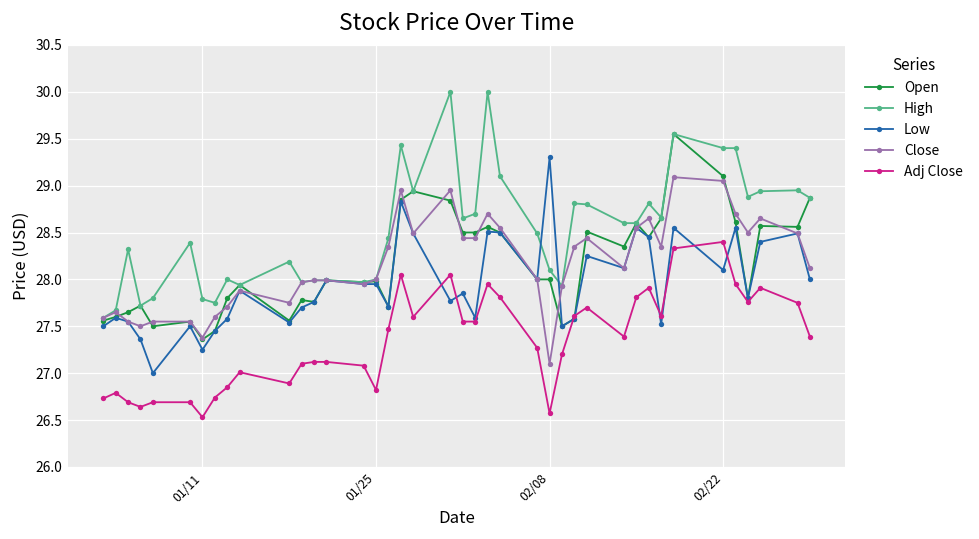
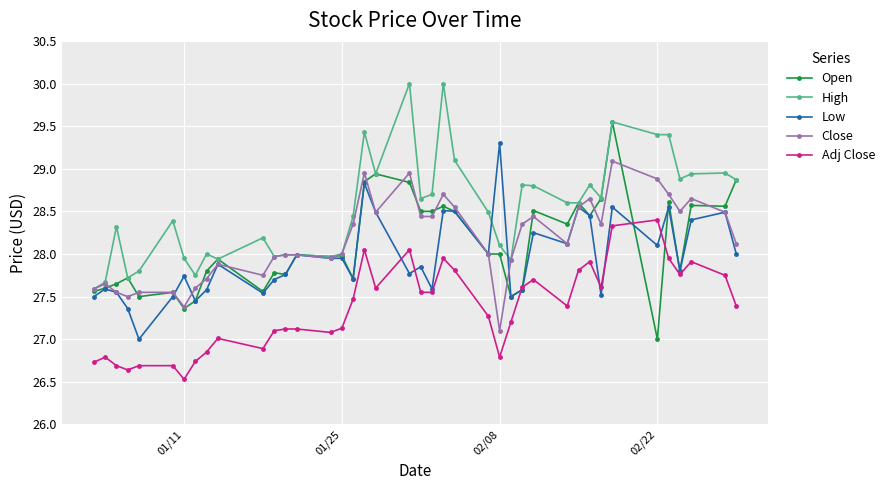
High, 01/11: 27.8 -> 28.0
Low, 01/11: 27.3 -> 27.7
Adj Close, 01/25: 26.8 -> 27.1
Adj Close, 02/08: 26.6 -> 26.8
Open, 02/22: 29.1 -> 27.0
Close, 02/22: 29.1 -> 28.9
